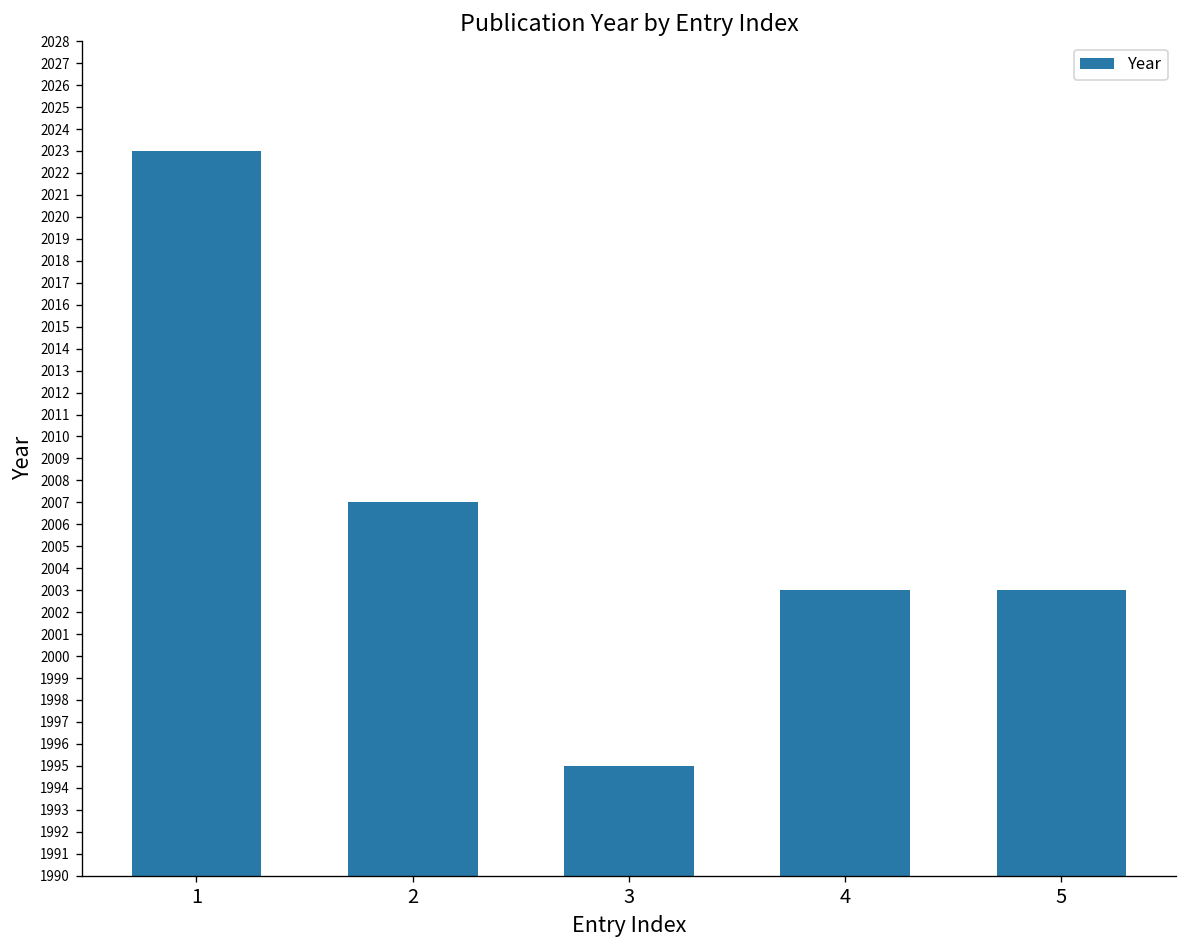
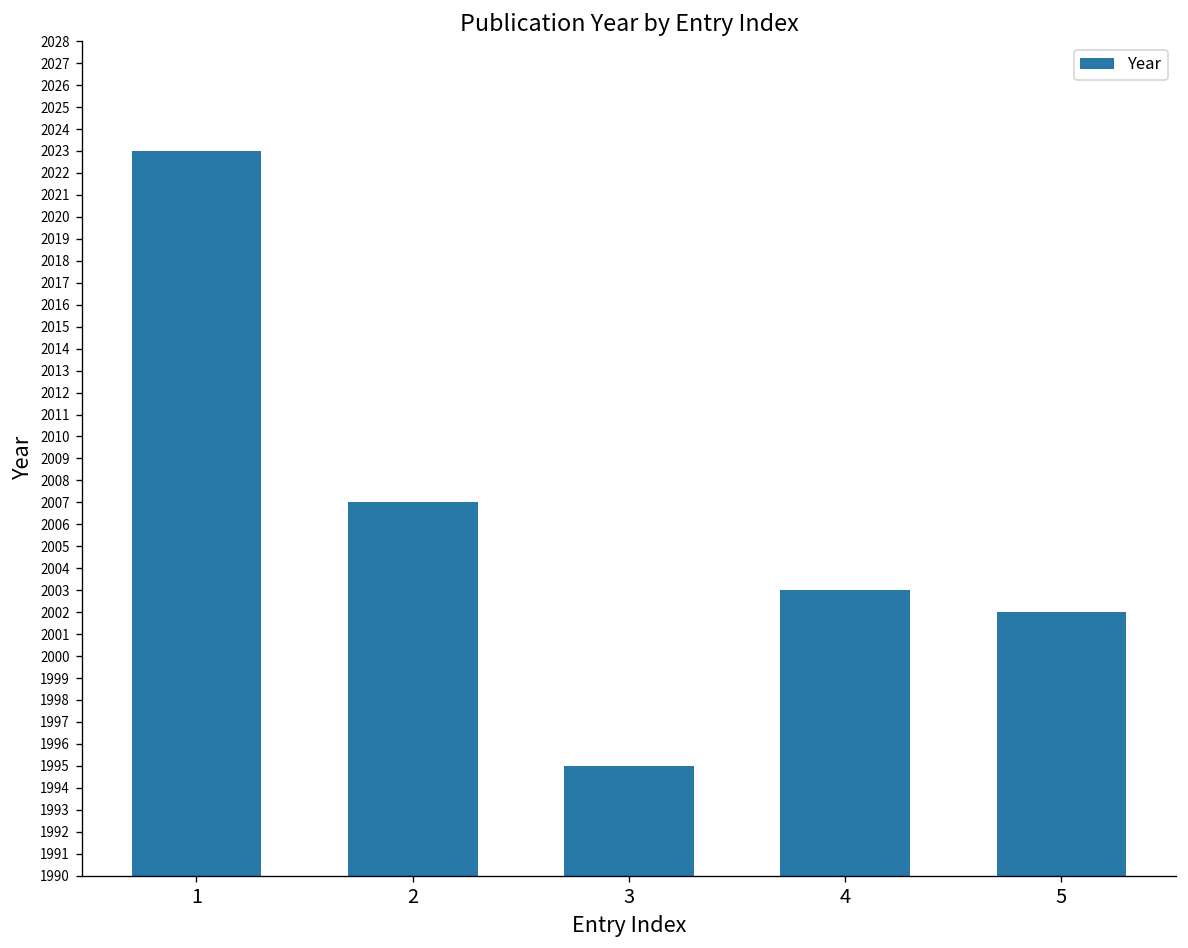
5: 2003 -> 2002
